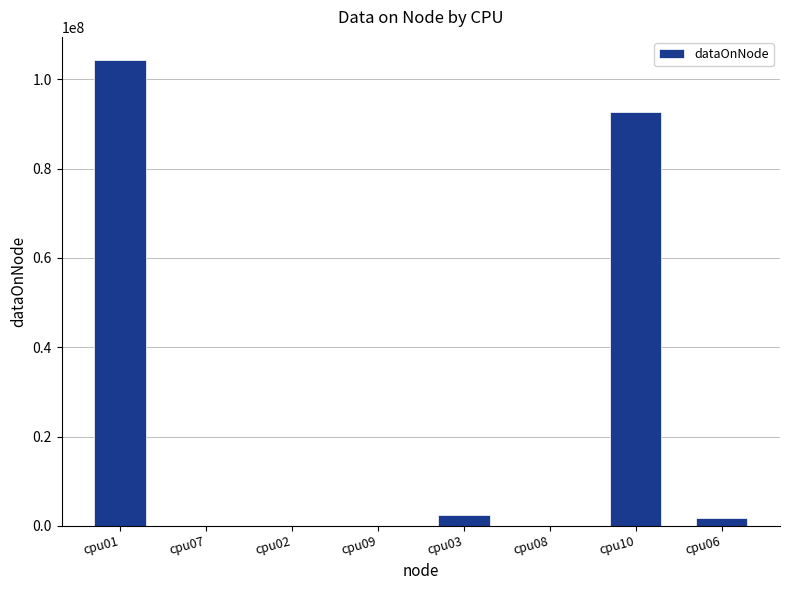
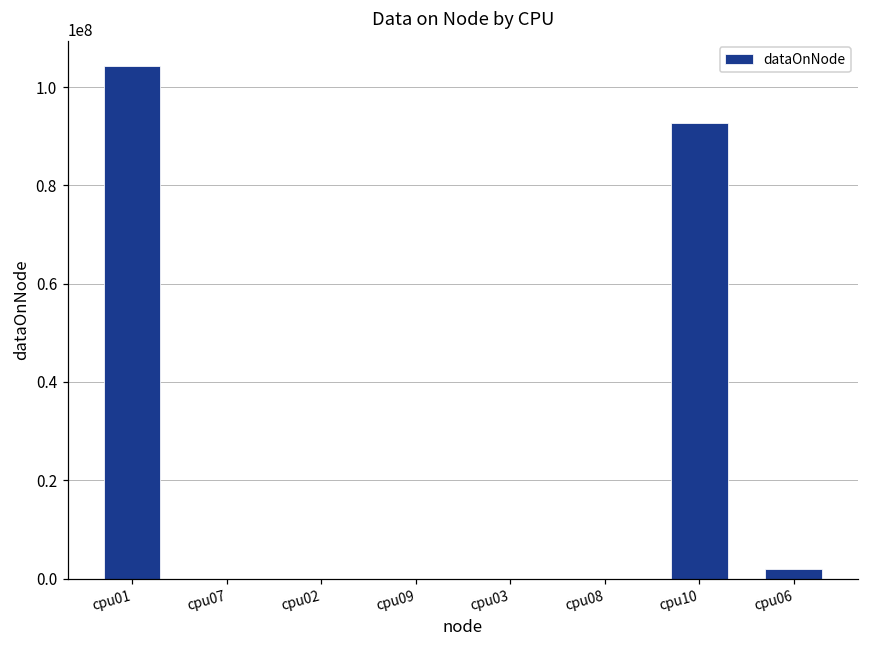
cpu03: 2000000 -> 0
